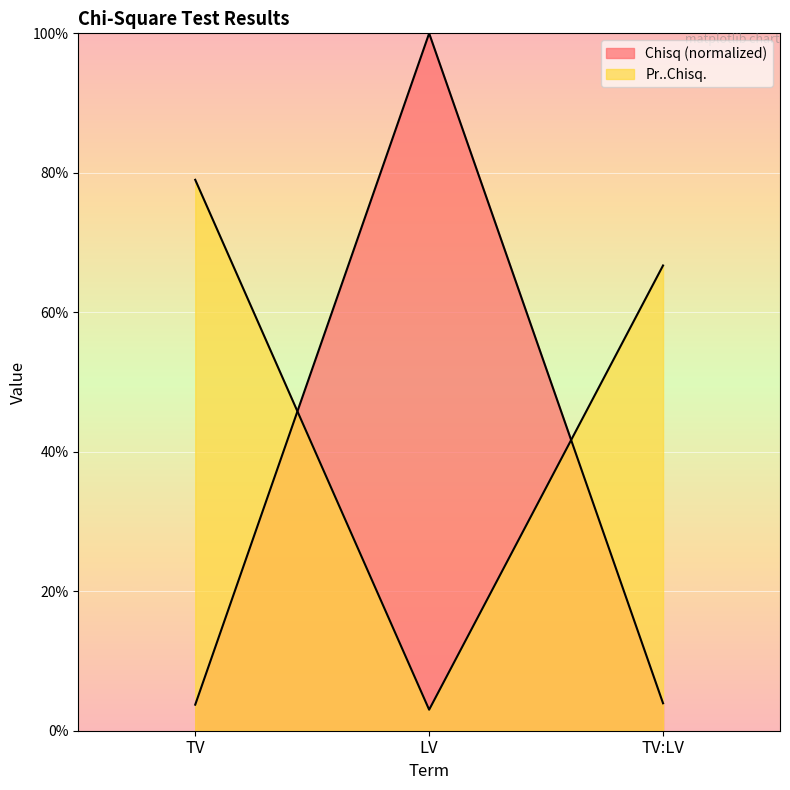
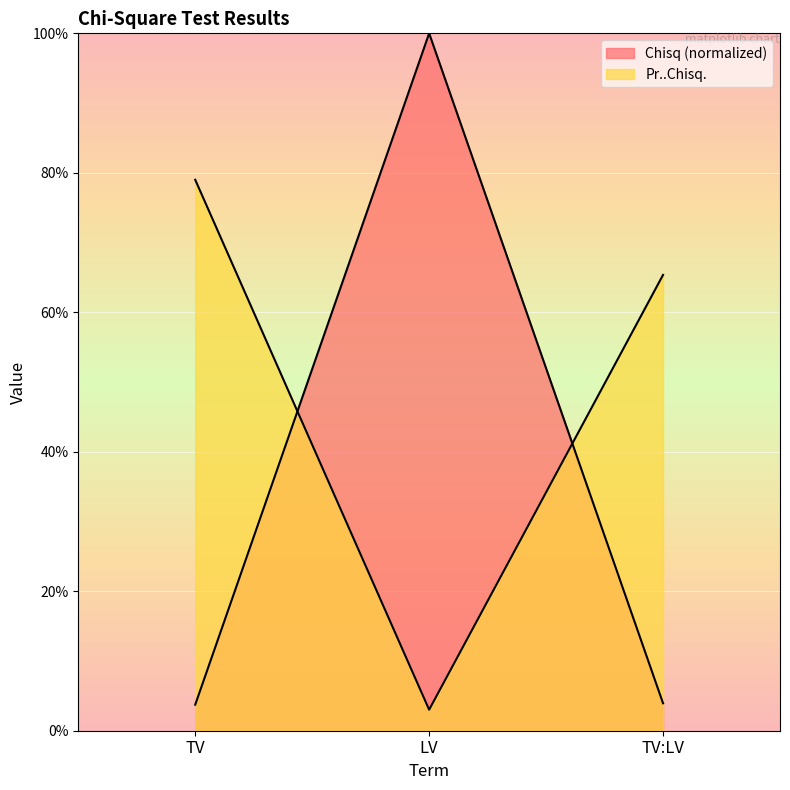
Pr..Chisq., TV:LV: 67% -> 65%
